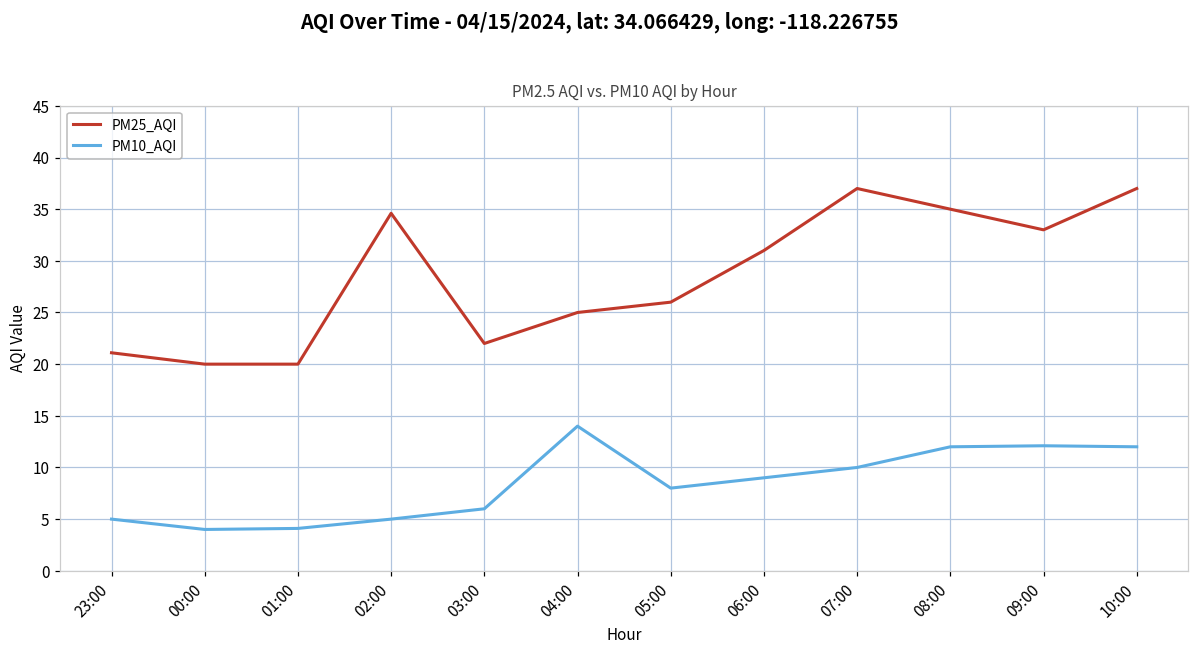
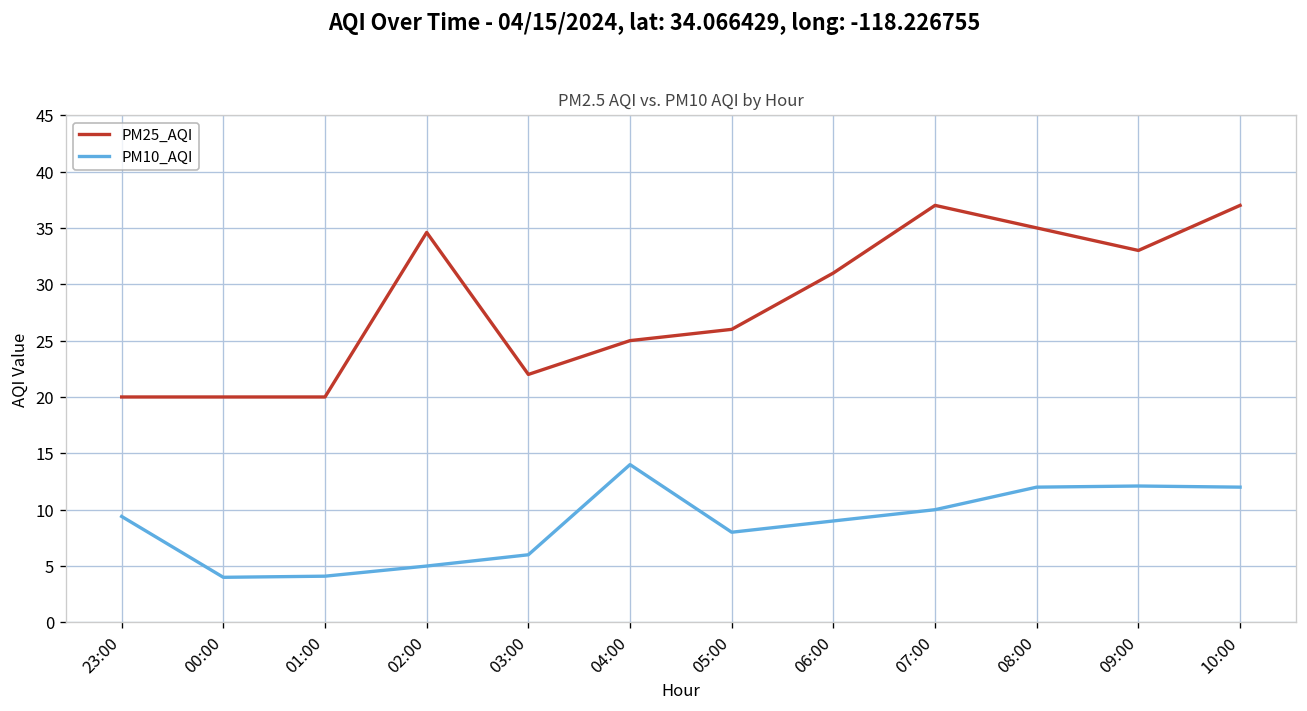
PM25_AQI, 23:00: 21 -> 20
PM10_AQI, 23:00: 5 -> 9
